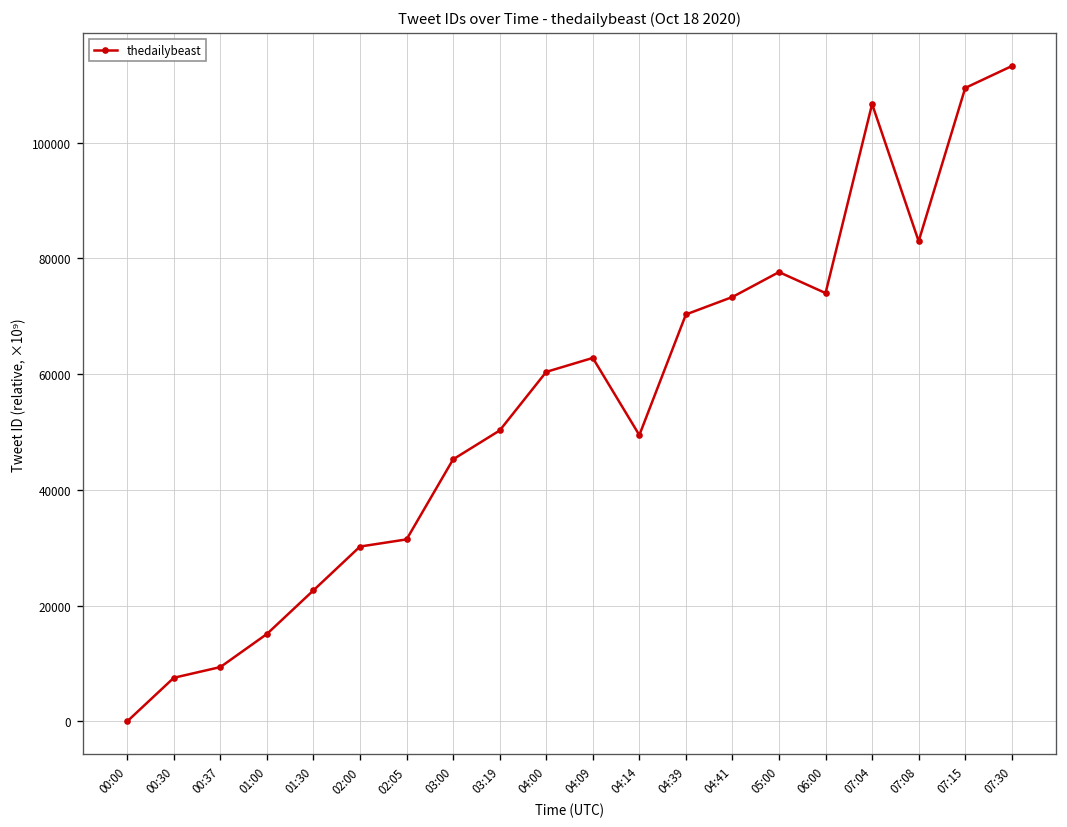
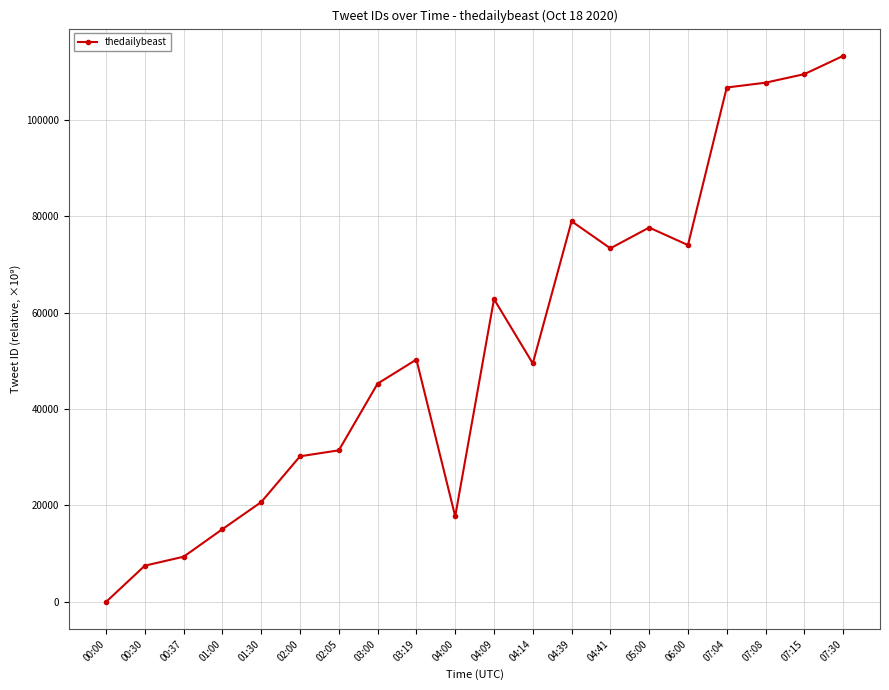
01:30: 23000 -> 21000
04:00: 60000 -> 18000
04:39: 70000 -> 79000
07:08: 83000 -> 108000
